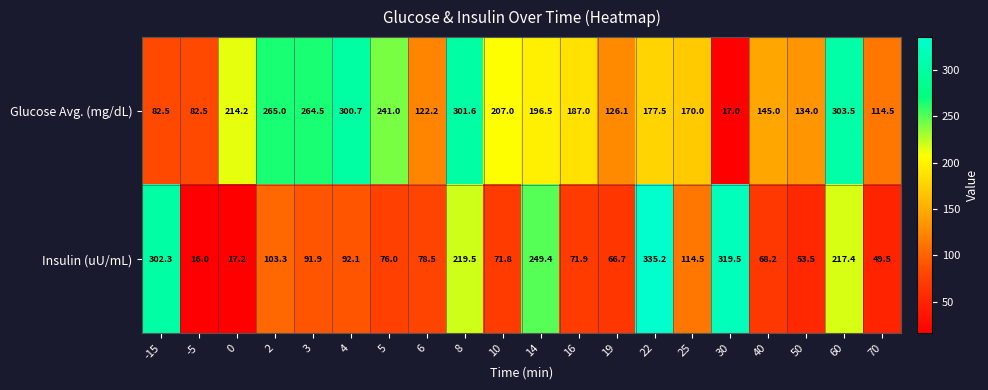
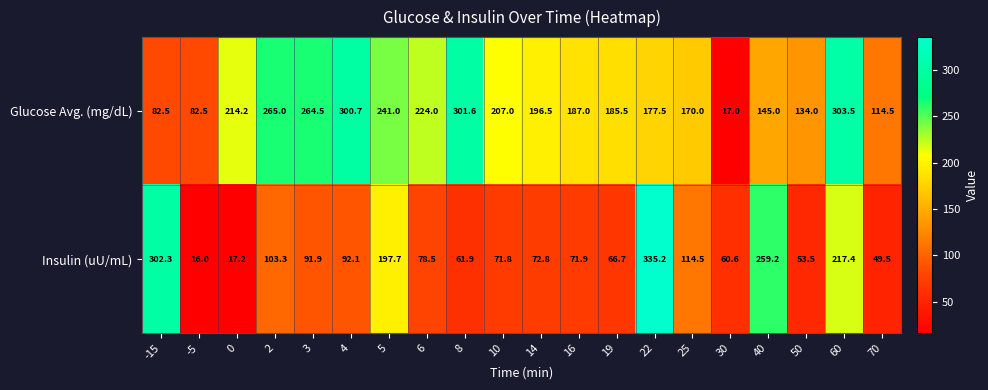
Glucose Avg. (mg/dL), 6: 122.2 -> 224.0
Glucose Avg. (mg/dL), 19: 126.1 -> 185.5
Insulin (uU/mL), 5: 76.0 -> 197.7
Insulin (uU/mL), 8: 219.5 -> 61.9
Insulin (uU/mL), 14: 249.4 -> 72.8
Insulin (uU/mL), 30: 319.5 -> 60.6
Insulin (uU/mL), 40: 68.2 -> 259.2
